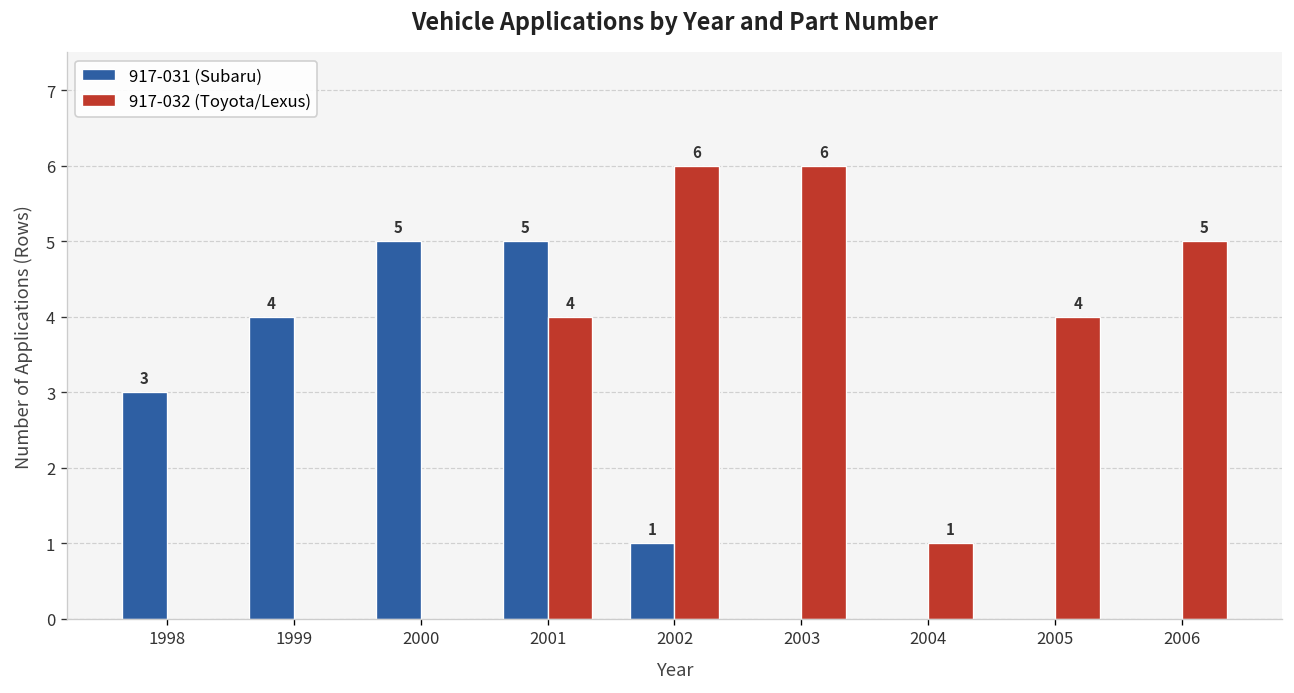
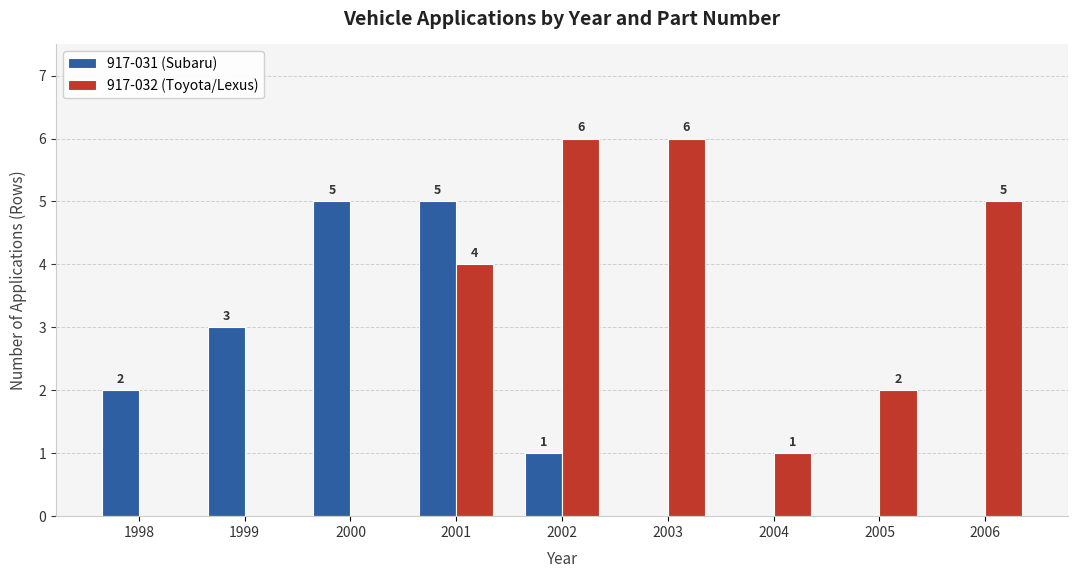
917-031 (Subaru), 1998: 3 -> 2
917-031 (Subaru), 1999: 4 -> 3
917-032 (Toyota/Lexus), 2005: 4 -> 2
